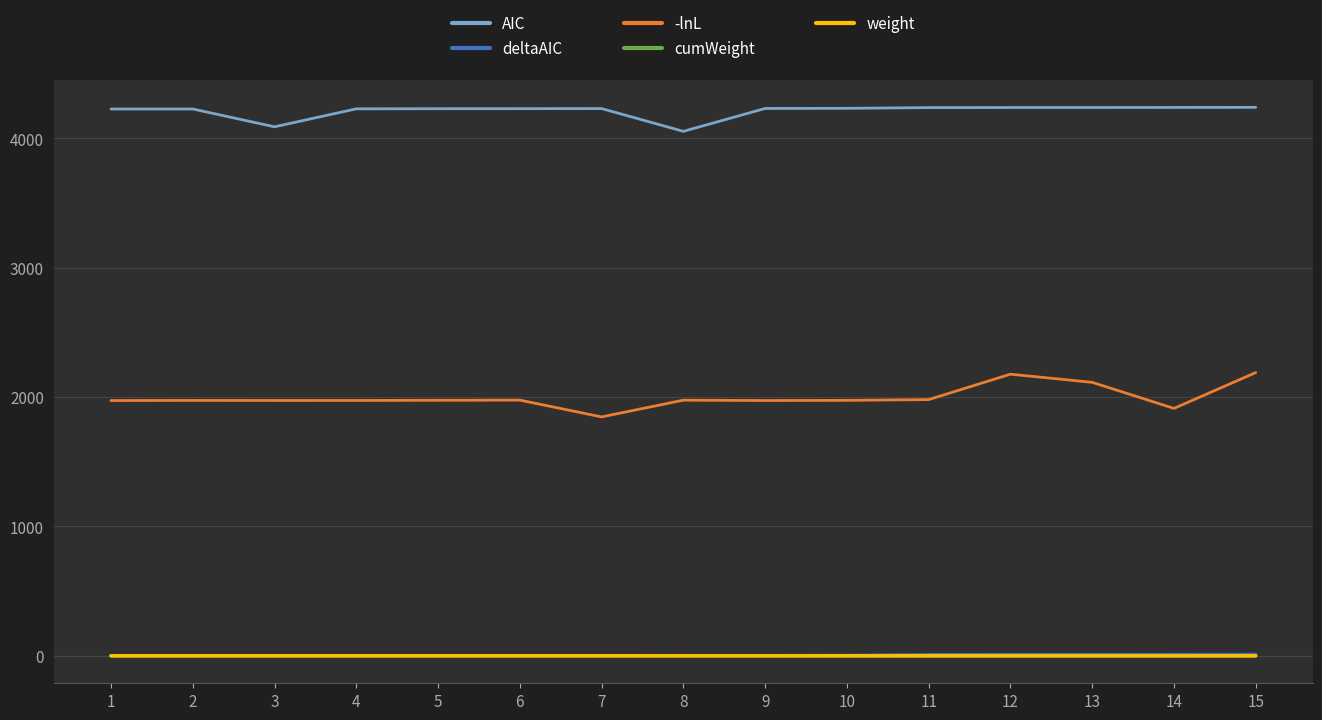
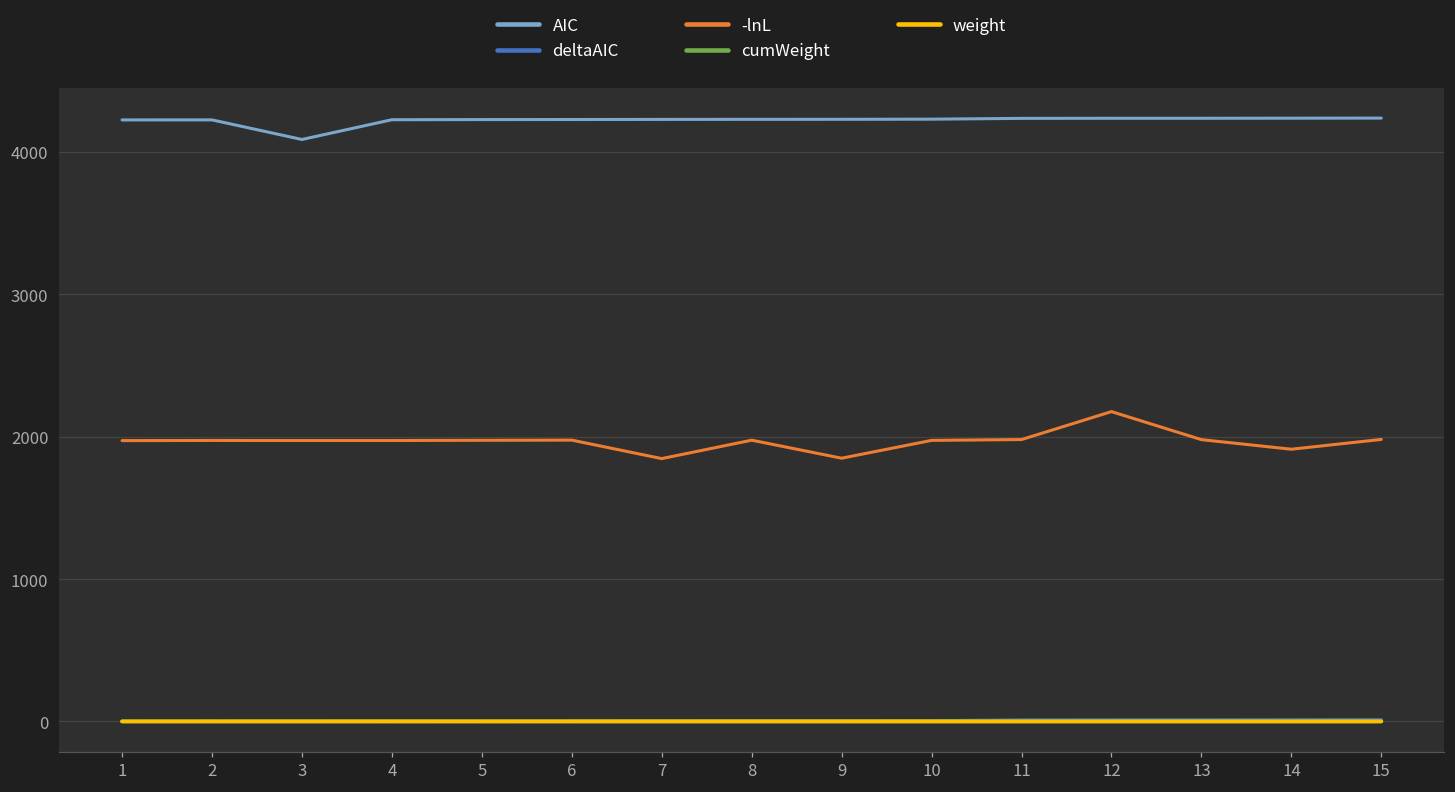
AIC, 8: 4050 -> 4230
-lnL, 9: 1970 -> 1850
-lnL, 13: 2110 -> 1980
-lnL, 15: 2190 -> 1980
